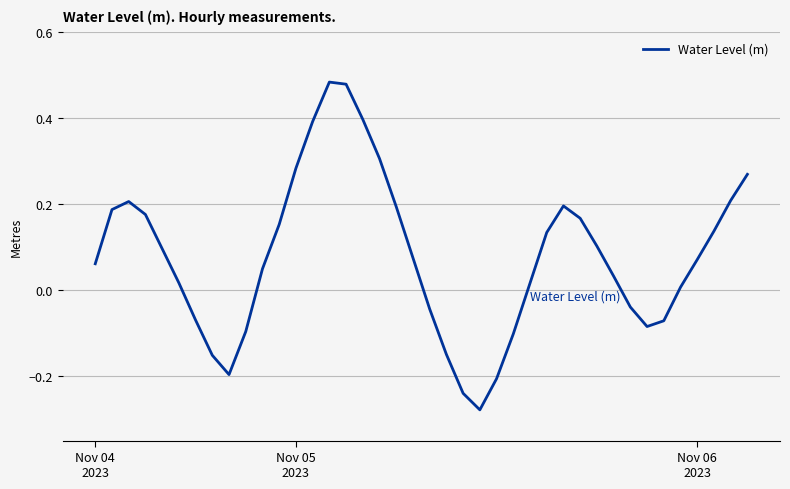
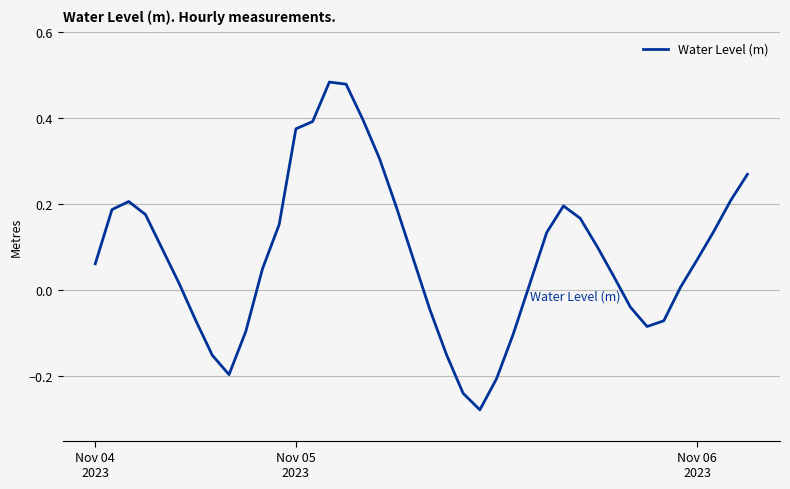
Nov 05 2023: 0.28 -> 0.37
